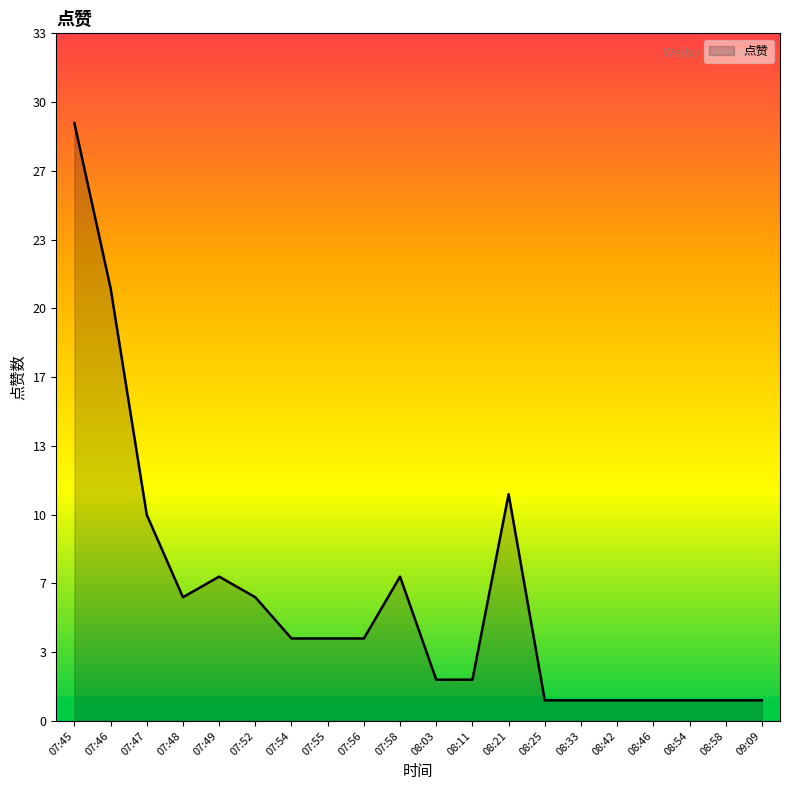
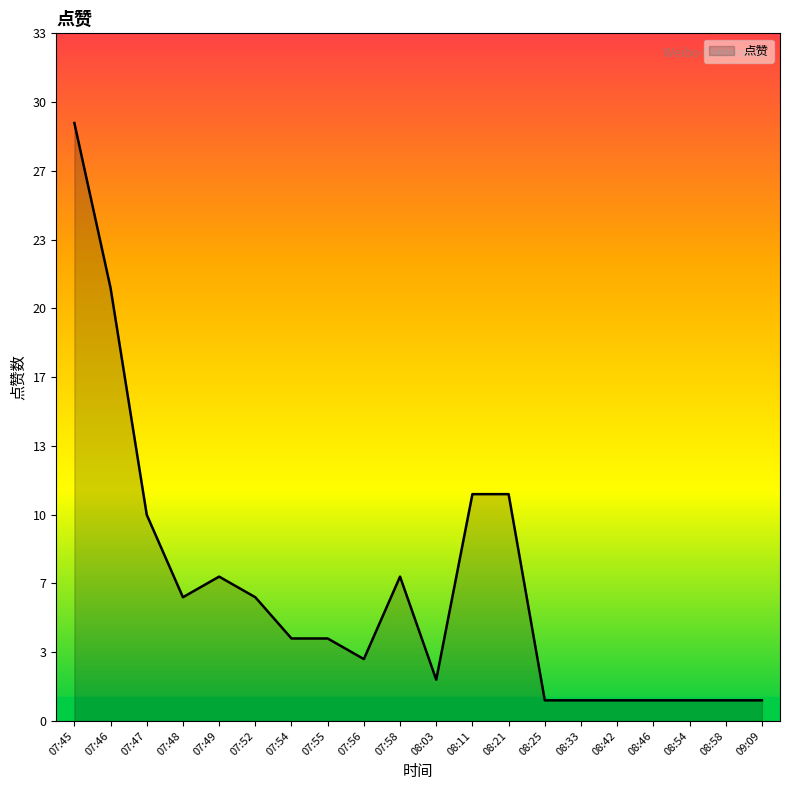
07:56: 4 -> 3
08:11: 2 -> 11
